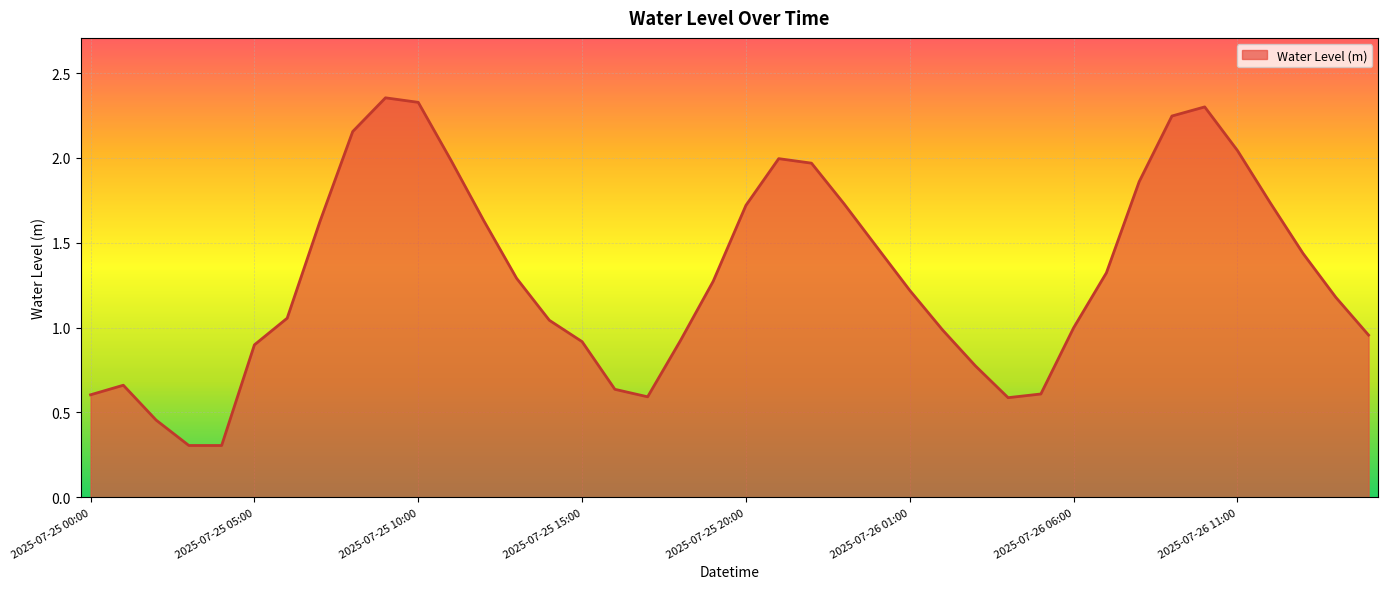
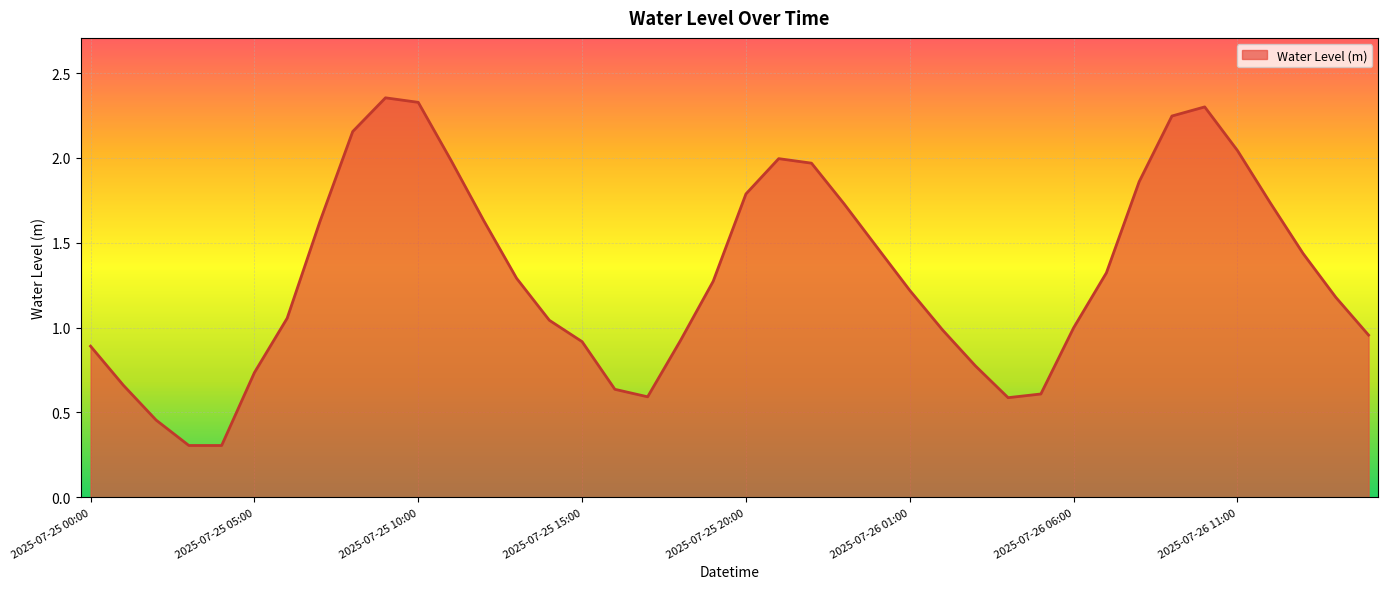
2025-07-25 00:00: 0.60 -> 0.89
2025-07-25 05:00: 0.90 -> 0.73
2025-07-25 20:00: 1.72 -> 1.79
